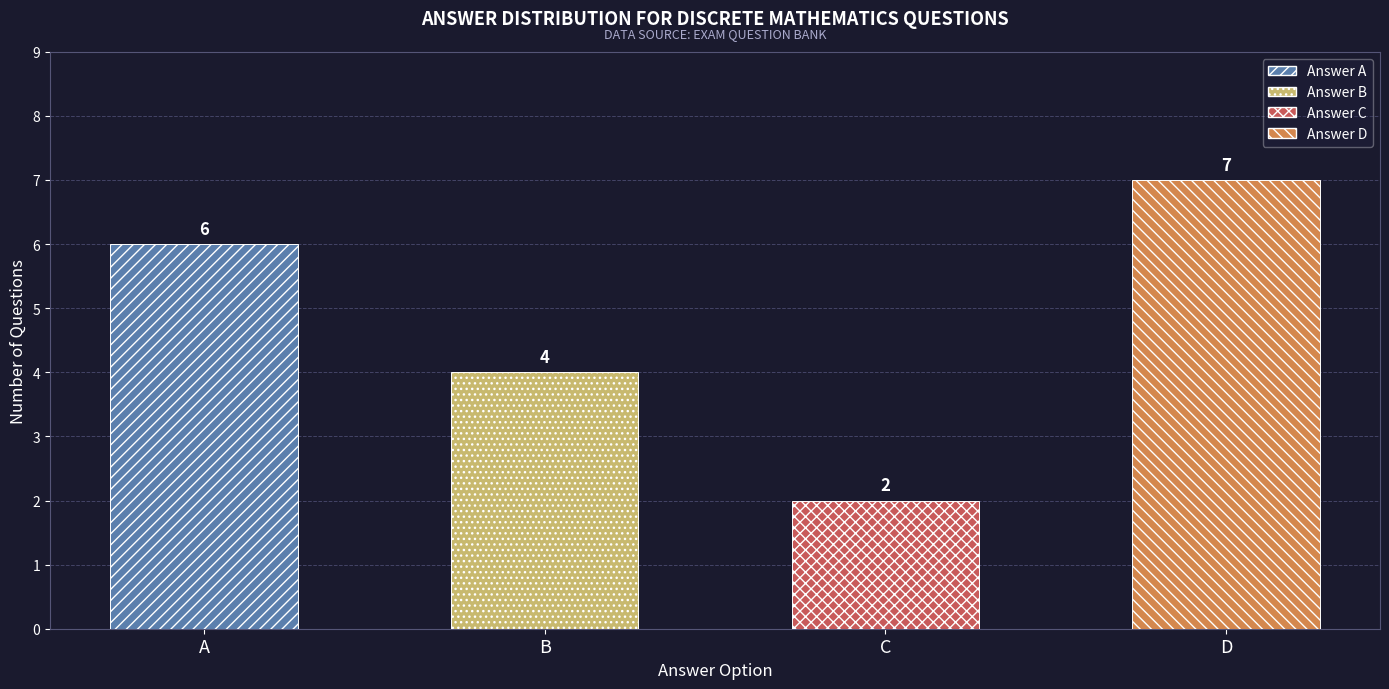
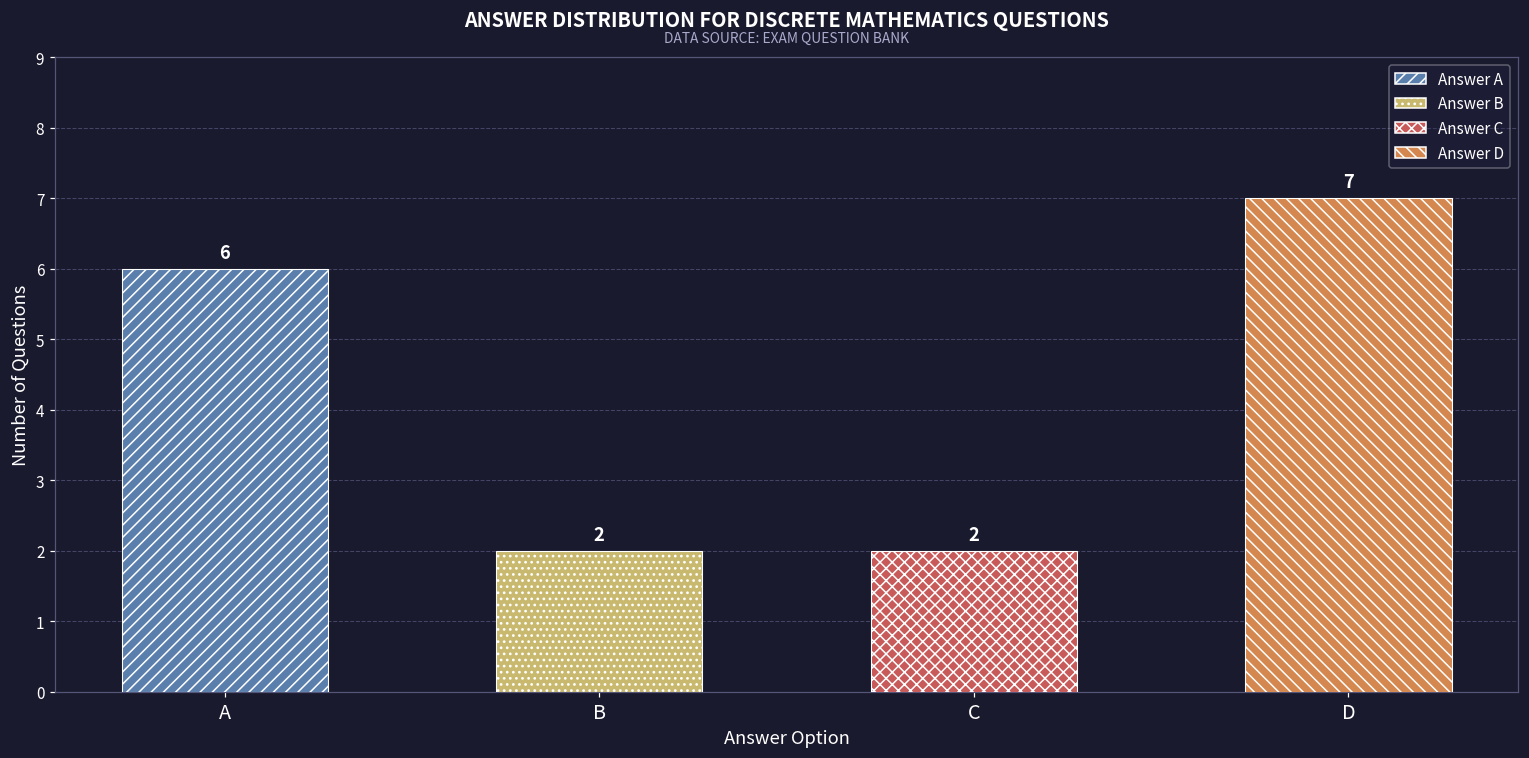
B: 4 -> 2
